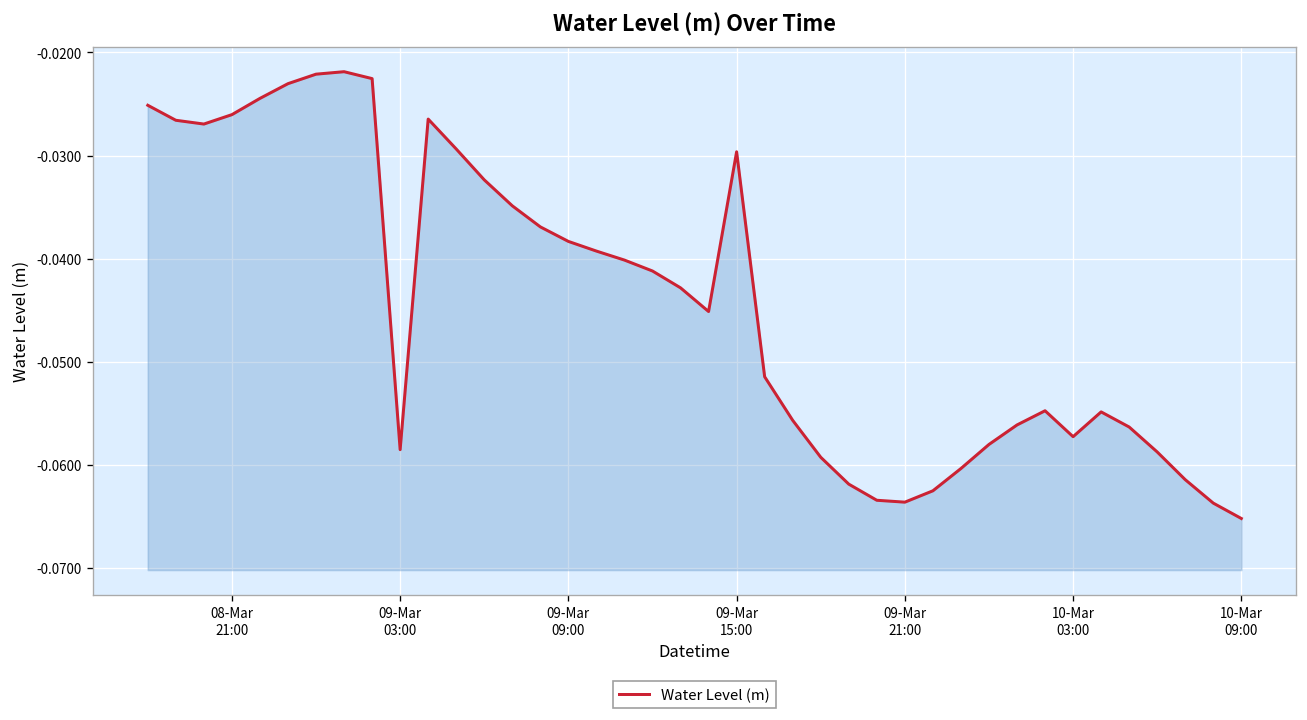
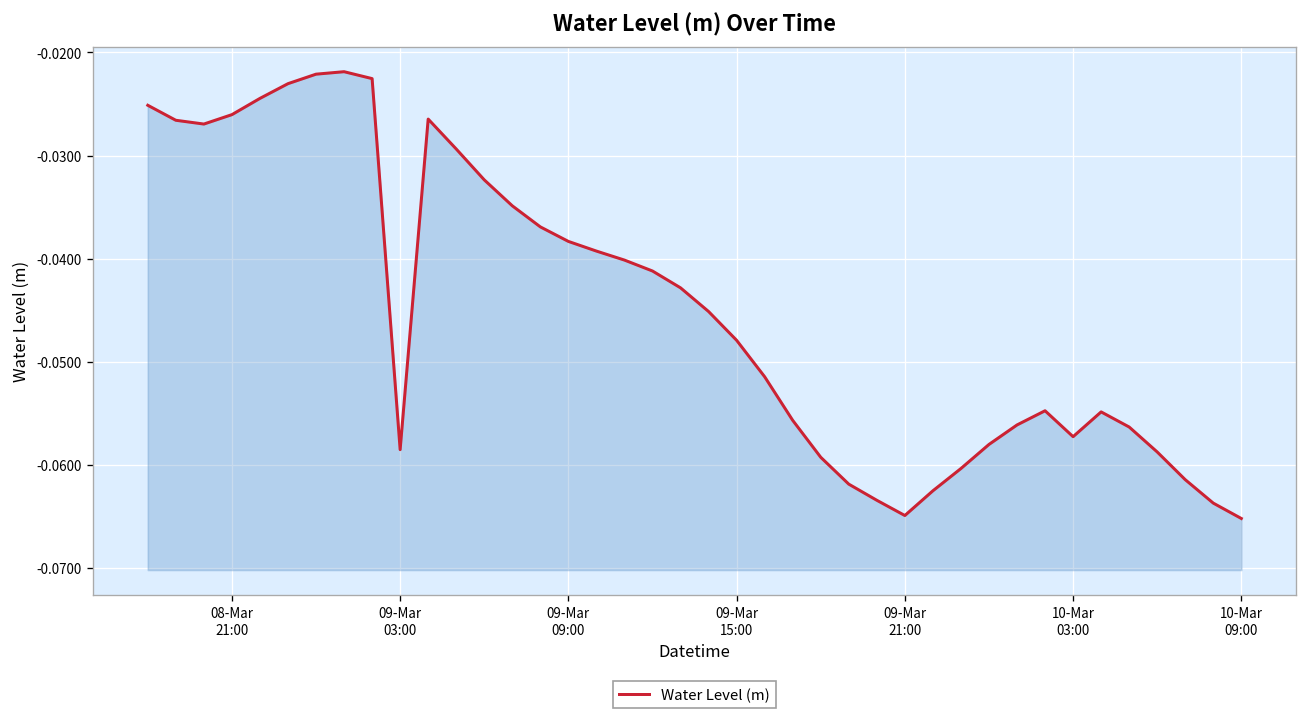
09-Mar 15:00: -0.030 -> -0.048
09-Mar 21:00: -0.064 -> -0.065
